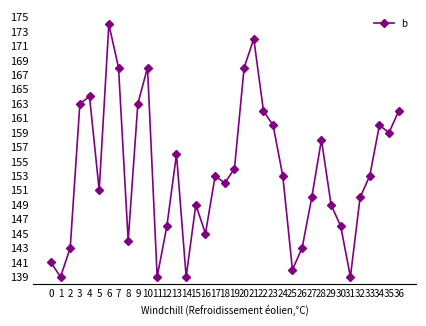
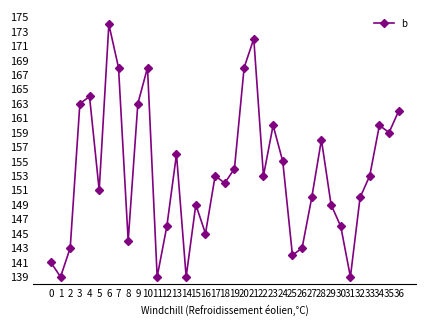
22: 162 -> 153
24: 153 -> 155
25: 140 -> 142
